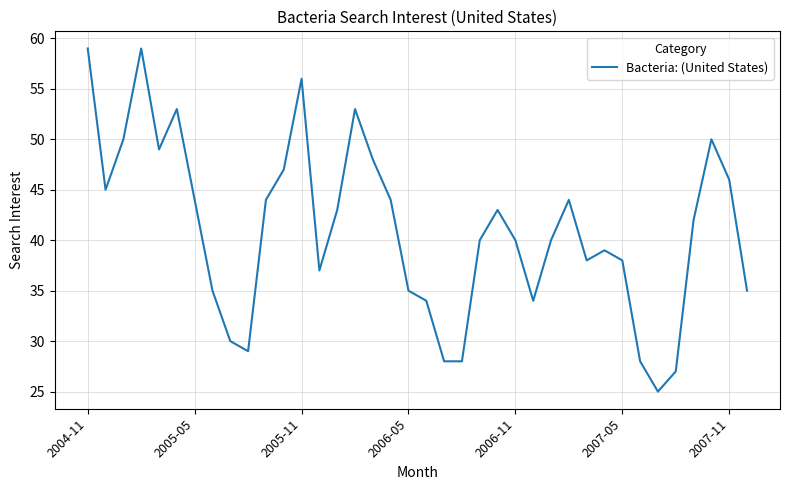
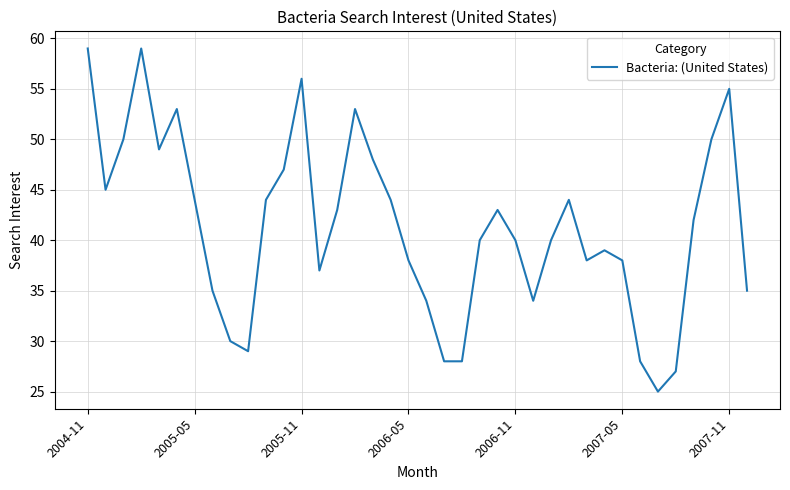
2006-05: 35 -> 38
2007-11: 46 -> 55
